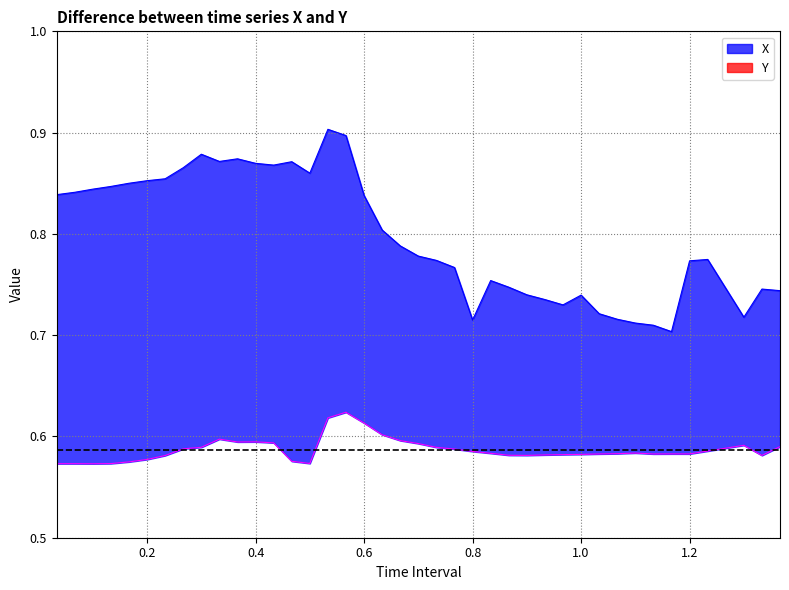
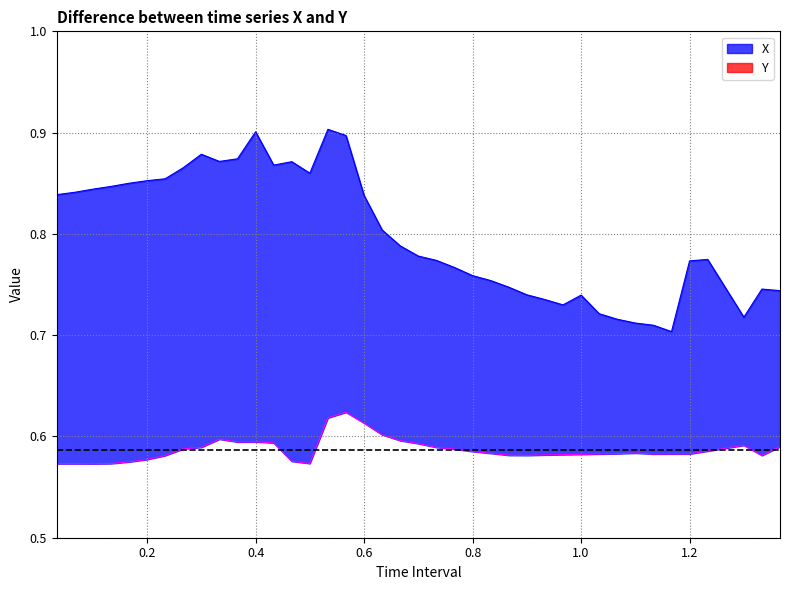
X, 0.4: 0.870 -> 0.901
X, 0.8: 0.715 -> 0.759
